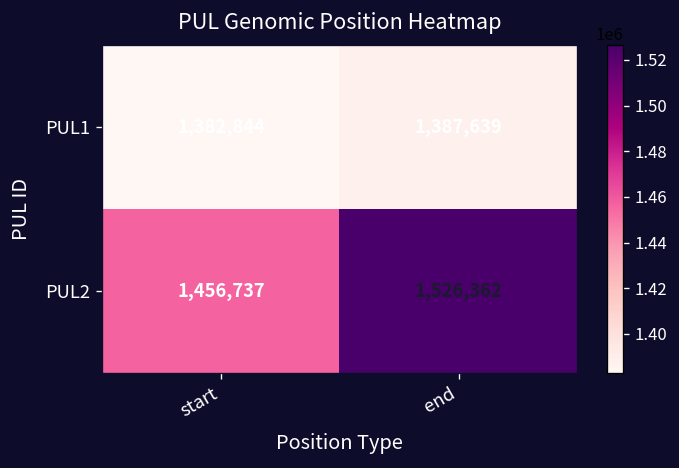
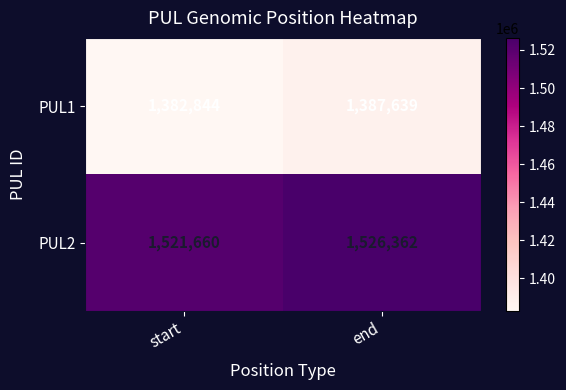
PUL2, start: 1,456,737 -> 1,521,660
